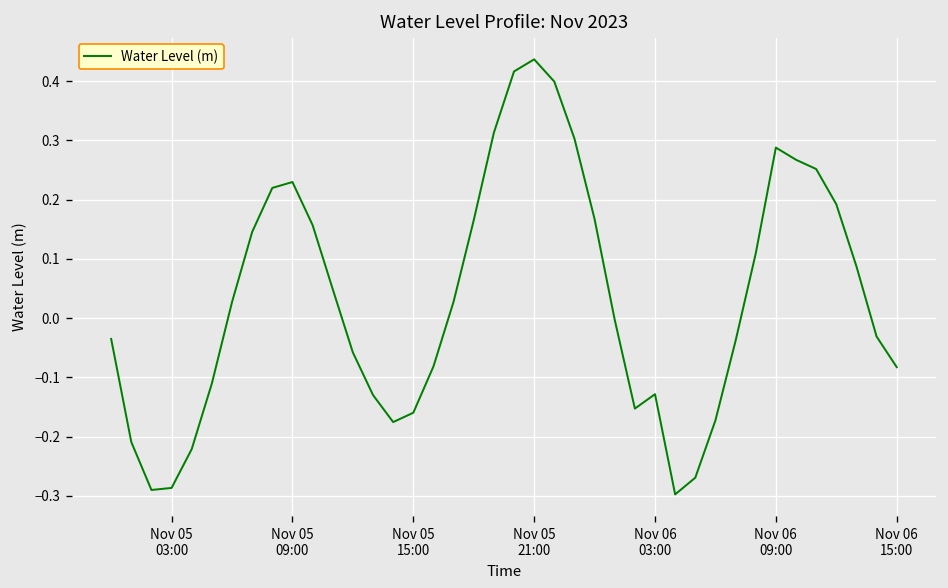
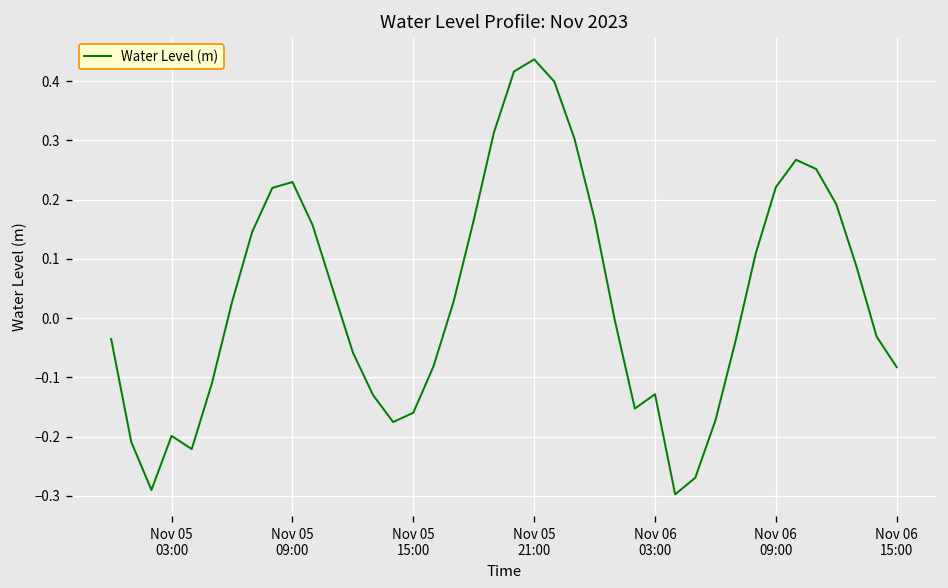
Nov 05 03:00: -0.29 -> -0.20
Nov 06 09:00: 0.29 -> 0.22
